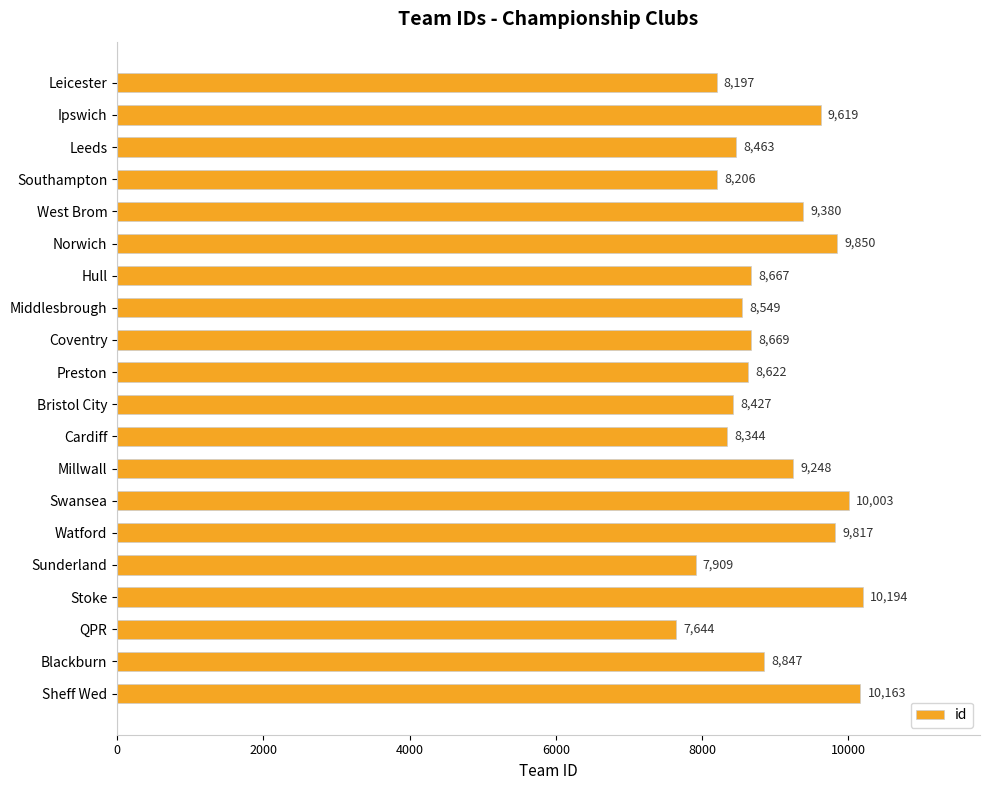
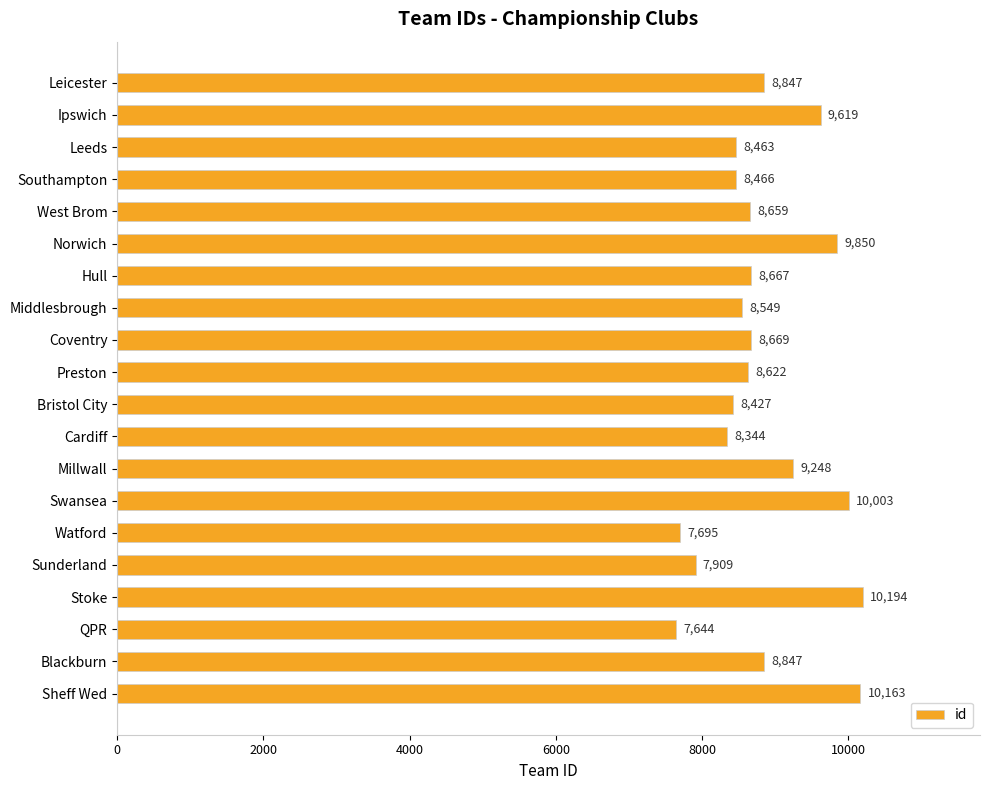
Leicester: 8,197 -> 8,847
Southampton: 8,206 -> 8,466
West Brom: 9,380 -> 8,659
Watford: 9,817 -> 7,695
